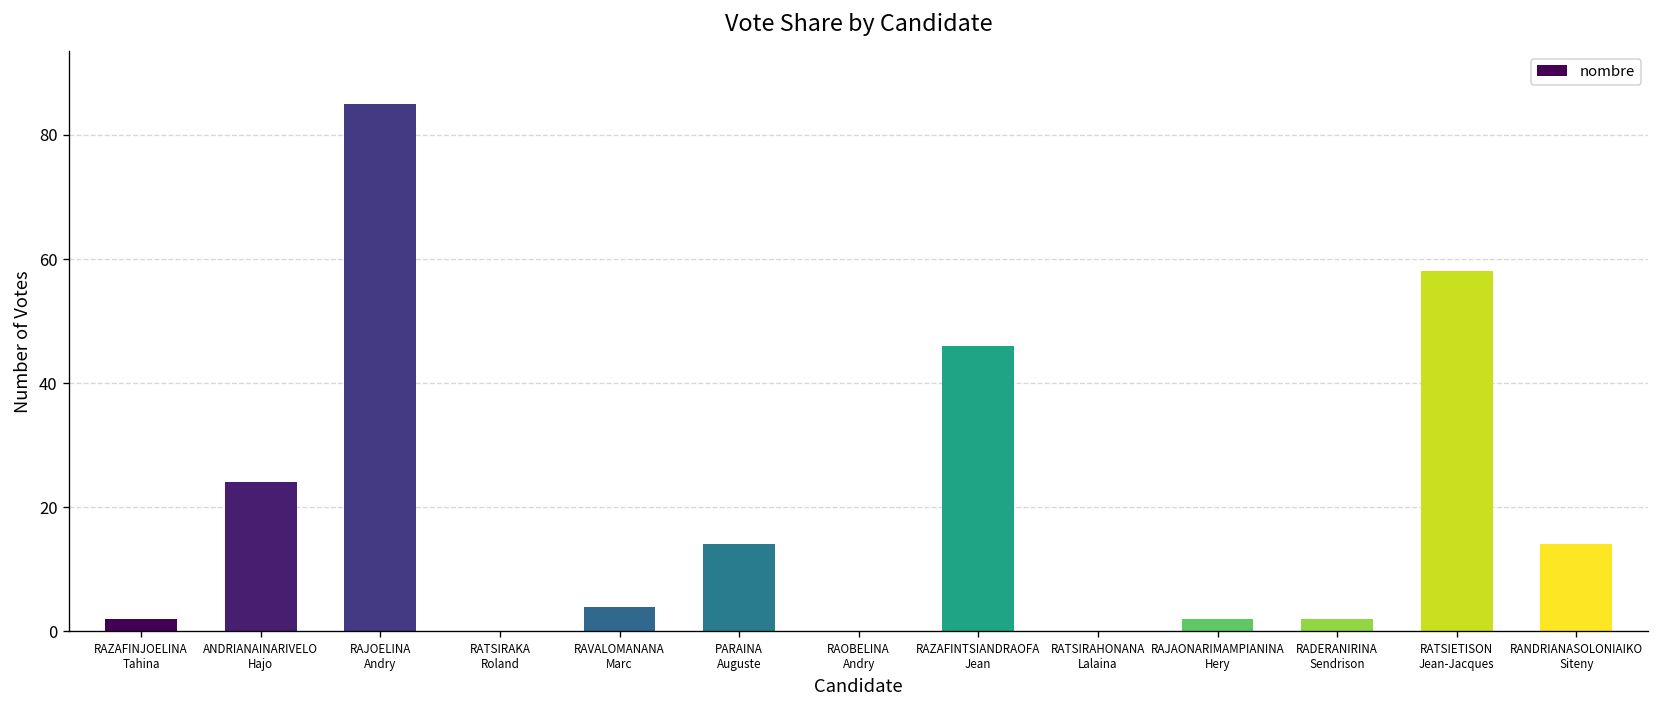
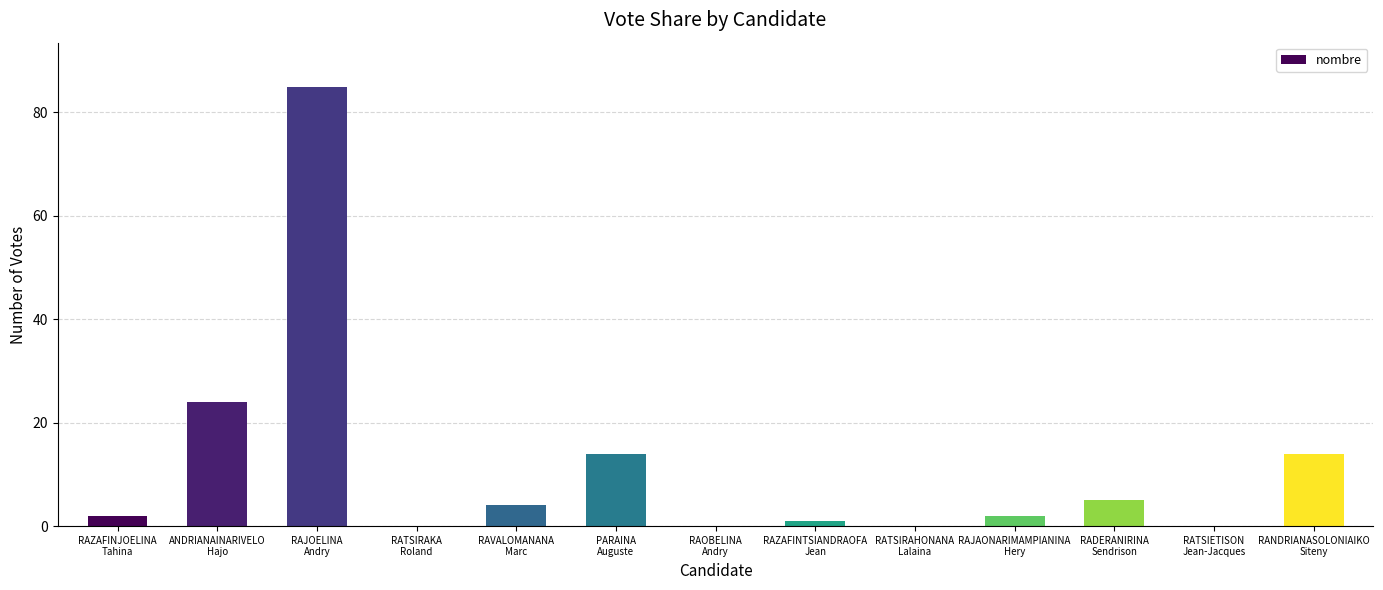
RAZAFINTSIANDRAOFA Jean: 46 -> 1
RADERANIRINA Sendrison: 2 -> 5
RATSIETISON Jean-Jacques: 58 -> 0
